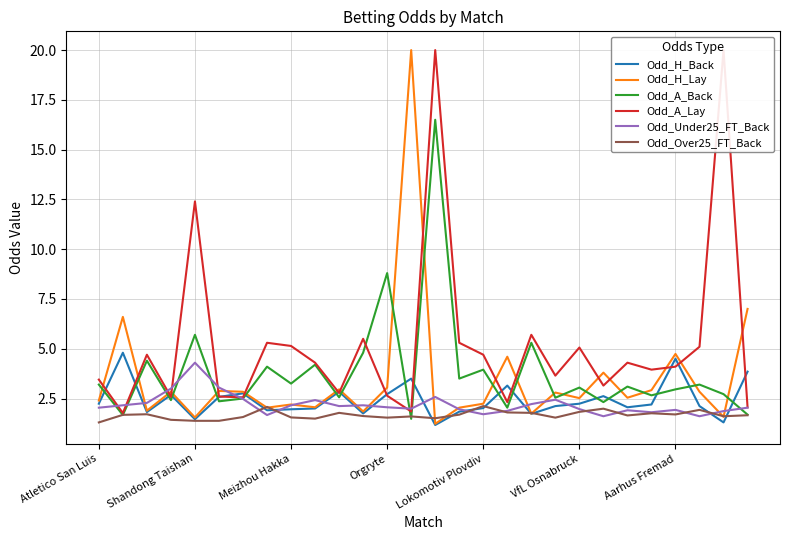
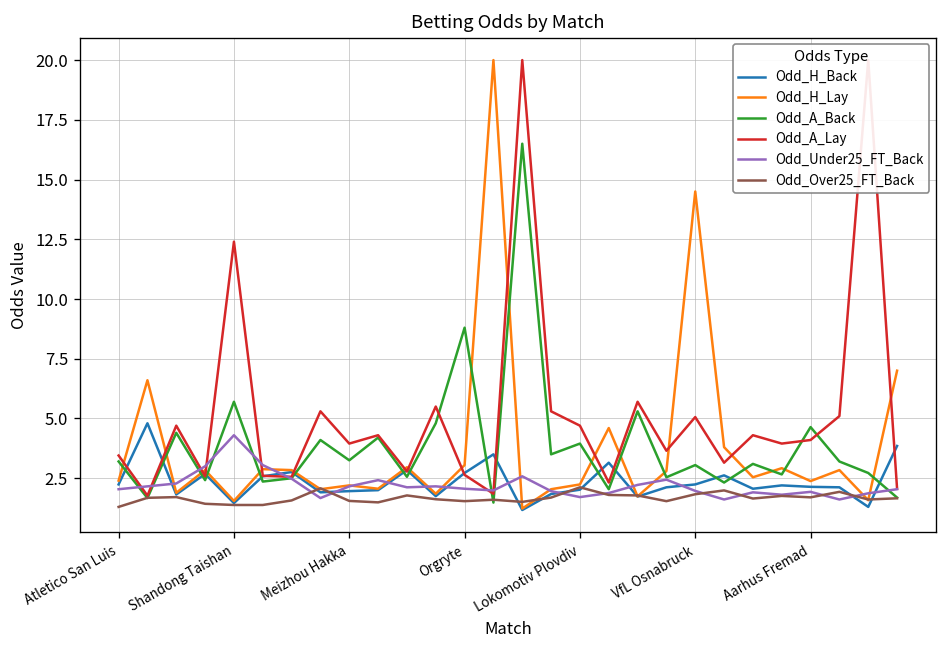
Odd_A_Lay, Meizhou Hakka: 5.1 -> 4.0
Odd_H_Lay, VfL Osnabruck: 2.5 -> 14.5
Odd_H_Back, Aarhus Fremad: 4.5 -> 2.1
Odd_H_Lay, Aarhus Fremad: 4.7 -> 2.4
Odd_A_Back, Aarhus Fremad: 3.0 -> 4.6
